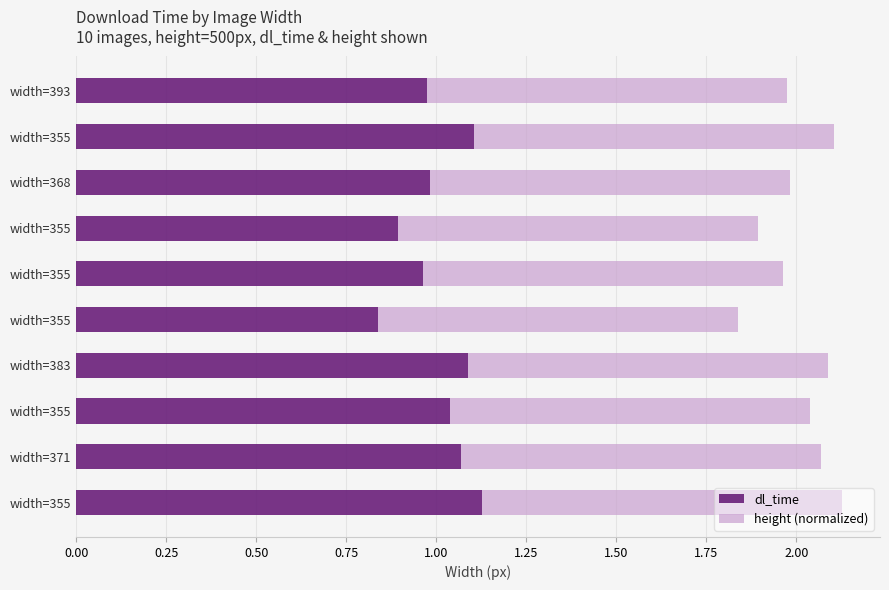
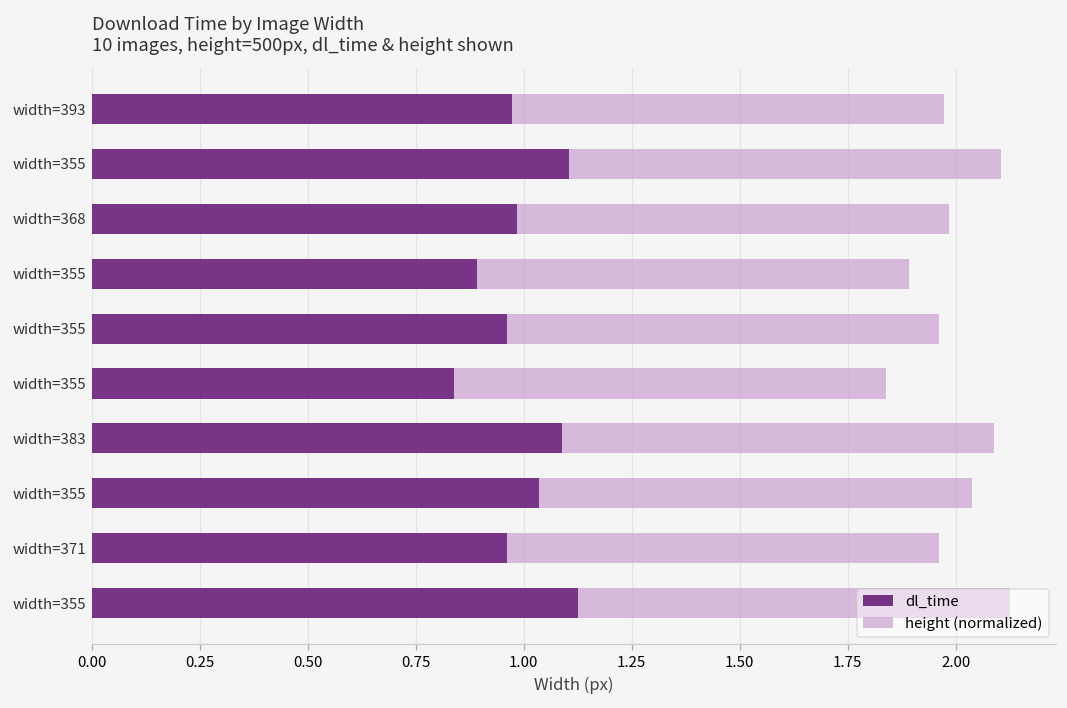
dl_time, width=371: 1.07 -> 0.96
